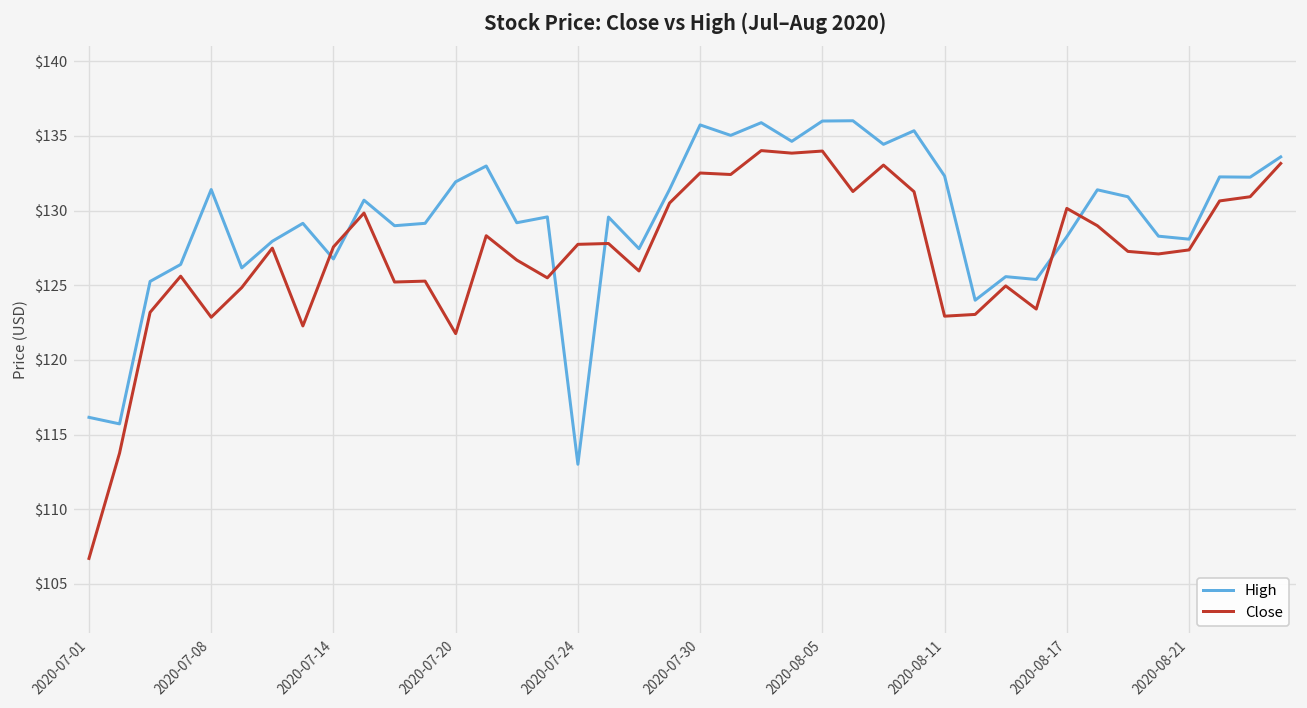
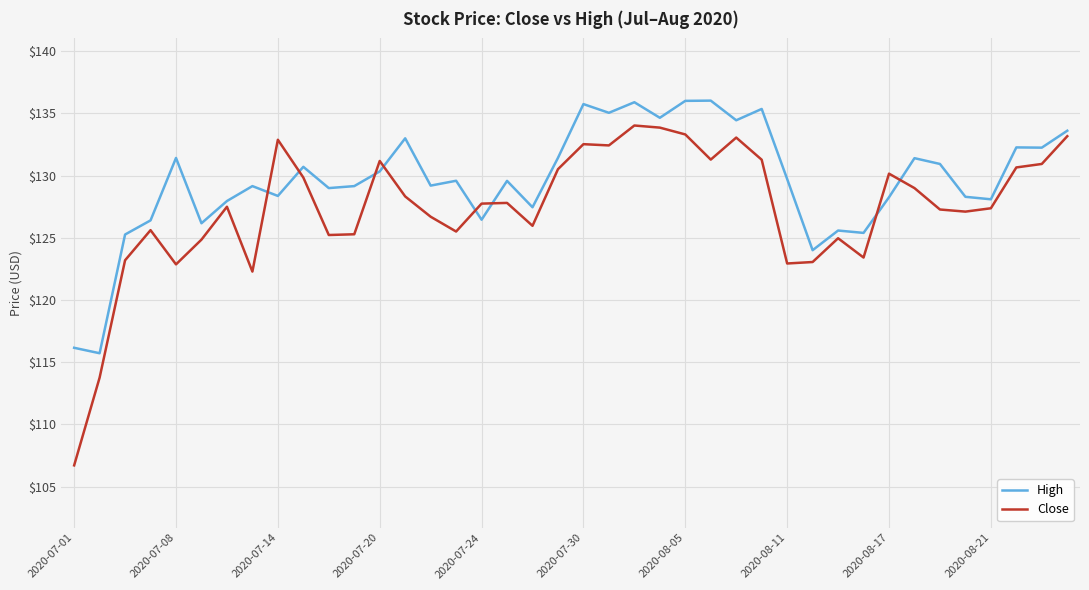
High, 2020-07-14: $126.8 -> $128.4
Close, 2020-07-14: $127.6 -> $132.9
High, 2020-07-20: $131.9 -> $130.3
Close, 2020-07-20: $121.8 -> $131.2
High, 2020-07-24: $113.0 -> $126.4
Close, 2020-08-05: $134.0 -> $133.3
High, 2020-08-11: $132.3 -> $129.7
